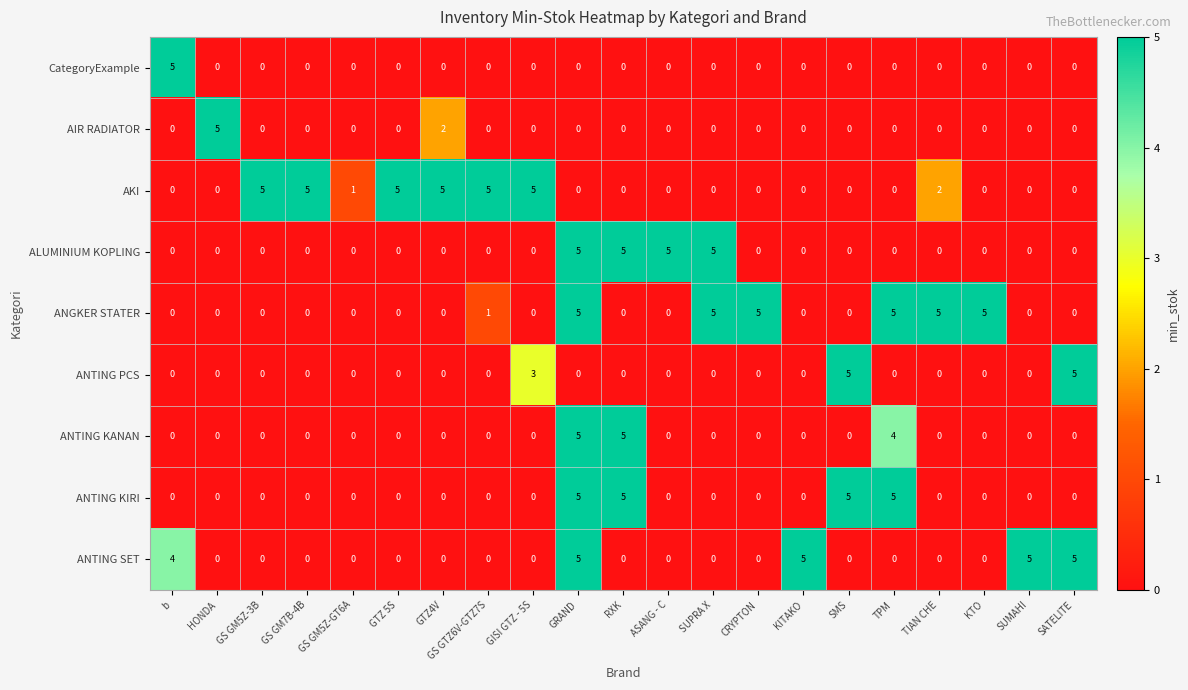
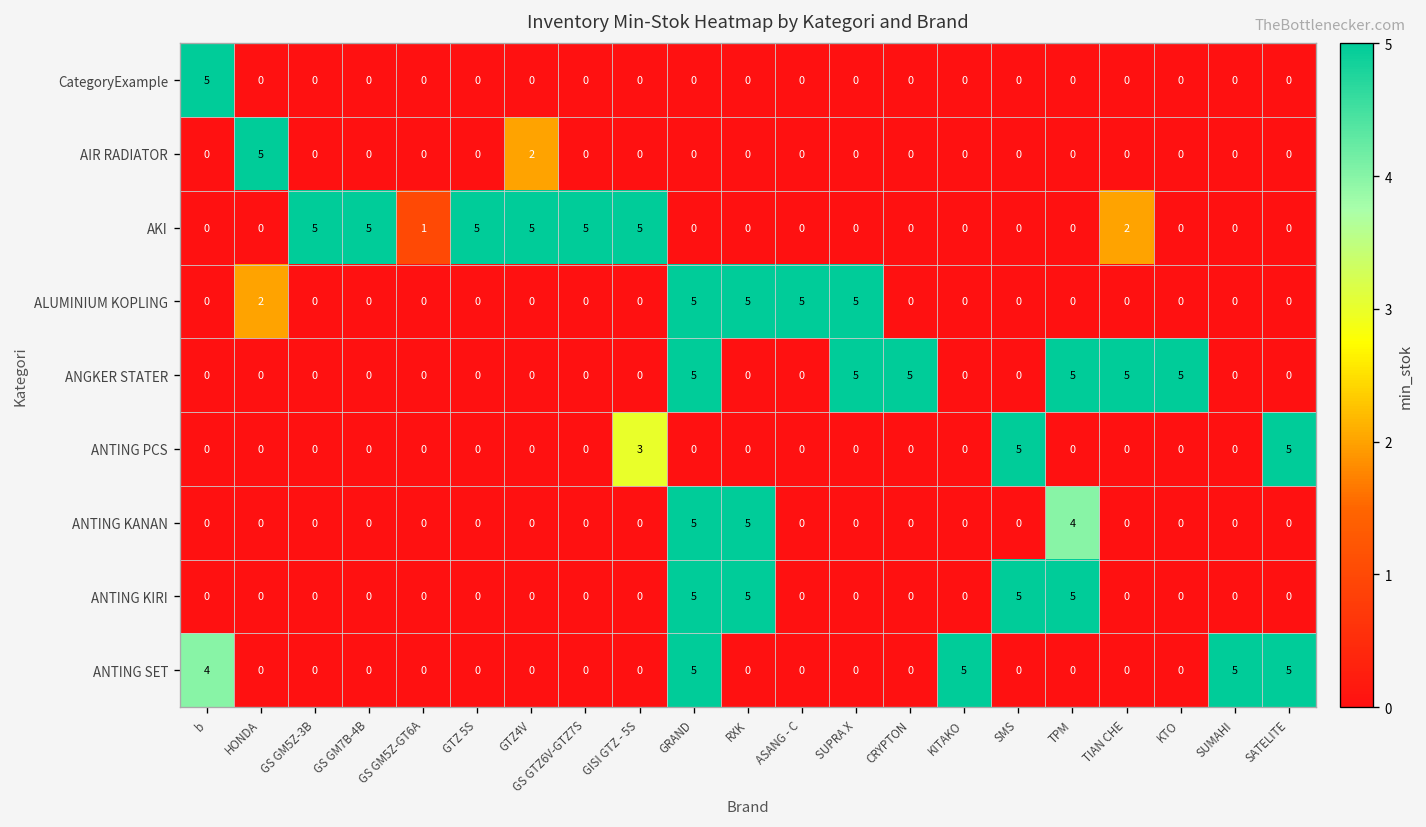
ALUMINIUM KOPLING, HONDA: 0 -> 2
ANGKER STATER, GS GTZ6V-GTZ7S: 1 -> 0
